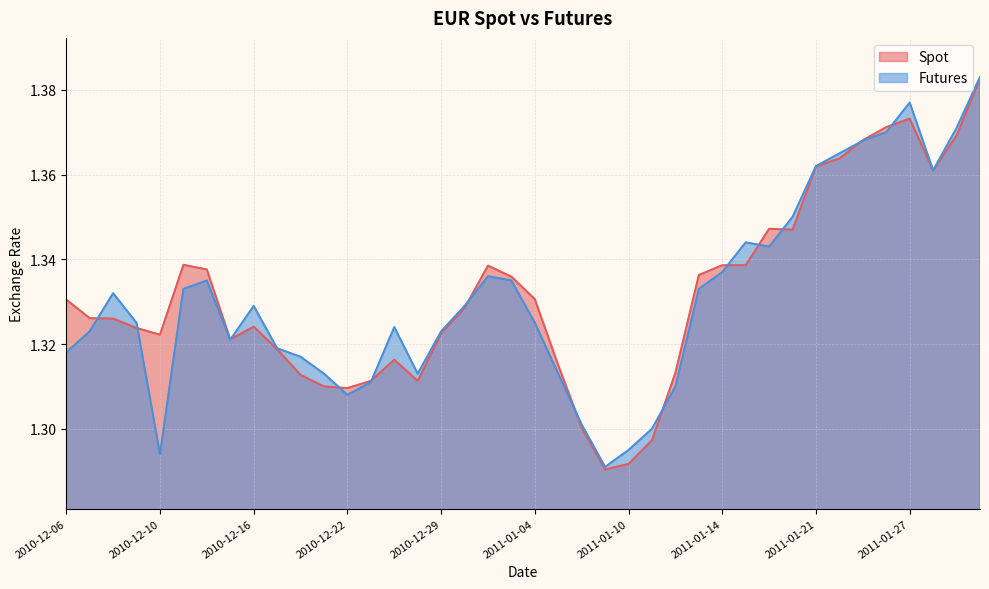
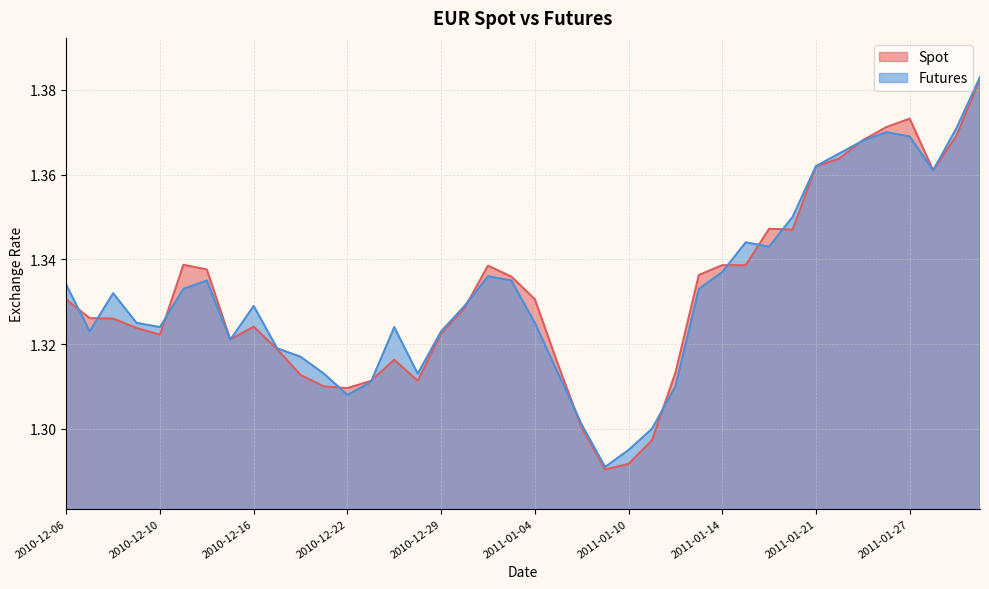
Futures, 2010-12-06: 1.318 -> 1.334
Futures, 2010-12-10: 1.294 -> 1.324
Futures, 2011-01-27: 1.377 -> 1.369
